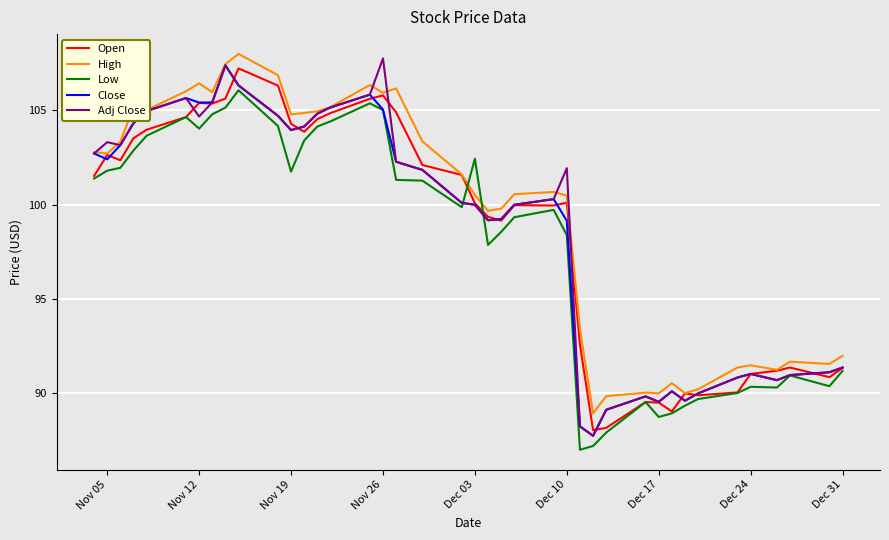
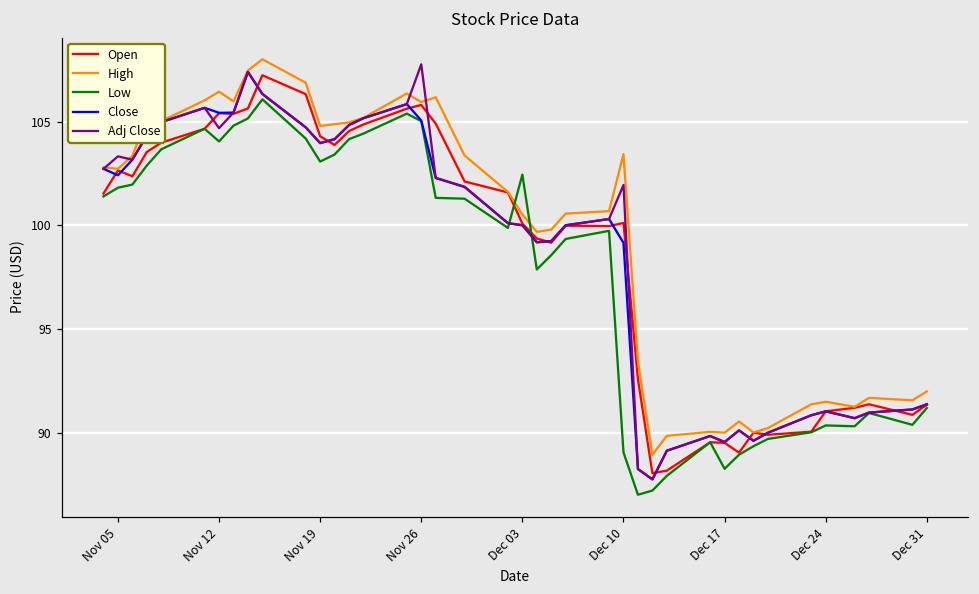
Low, Nov 19: 101.8 -> 103.1
High, Dec 10: 100.5 -> 103.4
Low, Dec 10: 98.4 -> 89.1
Low, Dec 17: 88.8 -> 88.3
